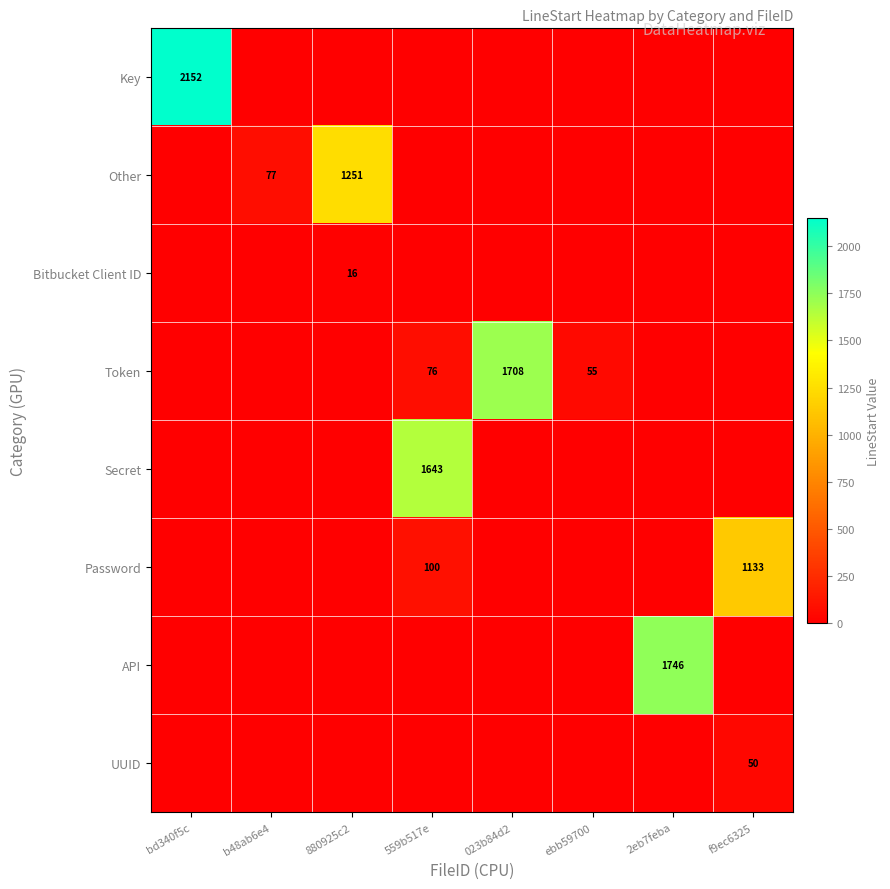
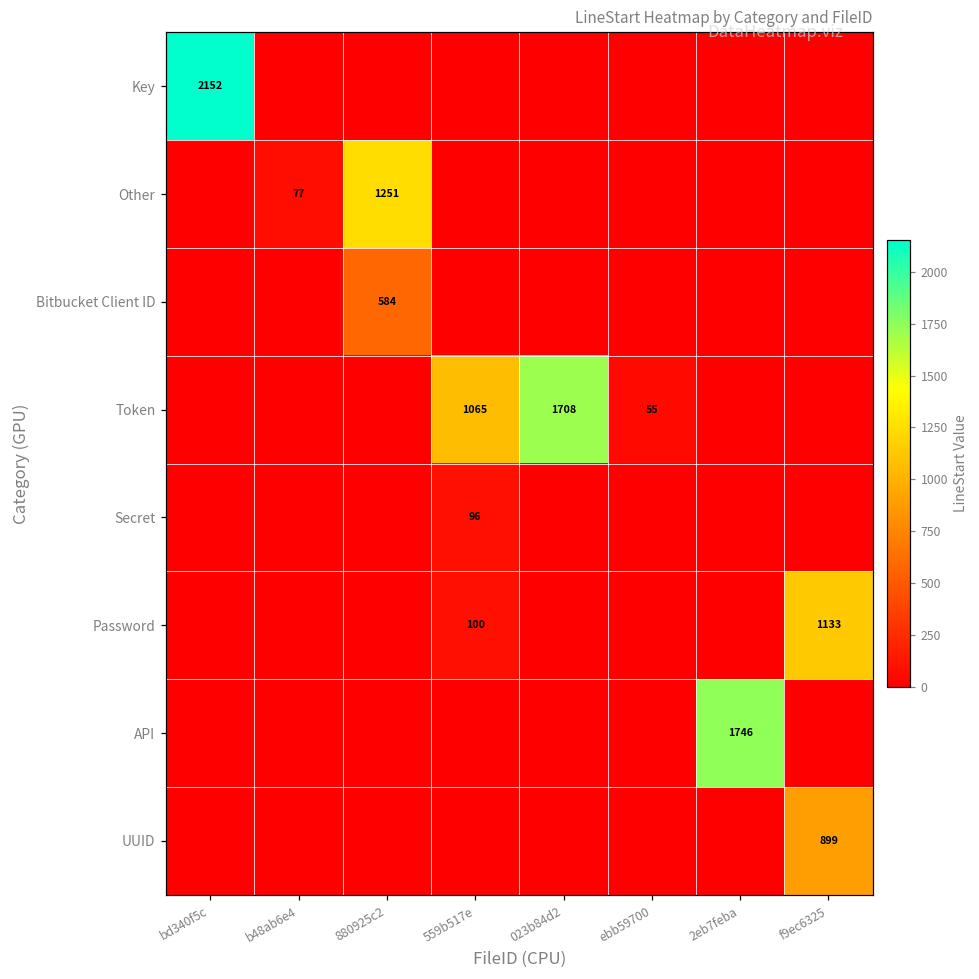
Bitbucket Client ID, 880925c2: 16 -> 584
Token, 559b517e: 76 -> 1065
Secret, 559b517e: 1643 -> 96
UUID, f9ec6325: 50 -> 899
